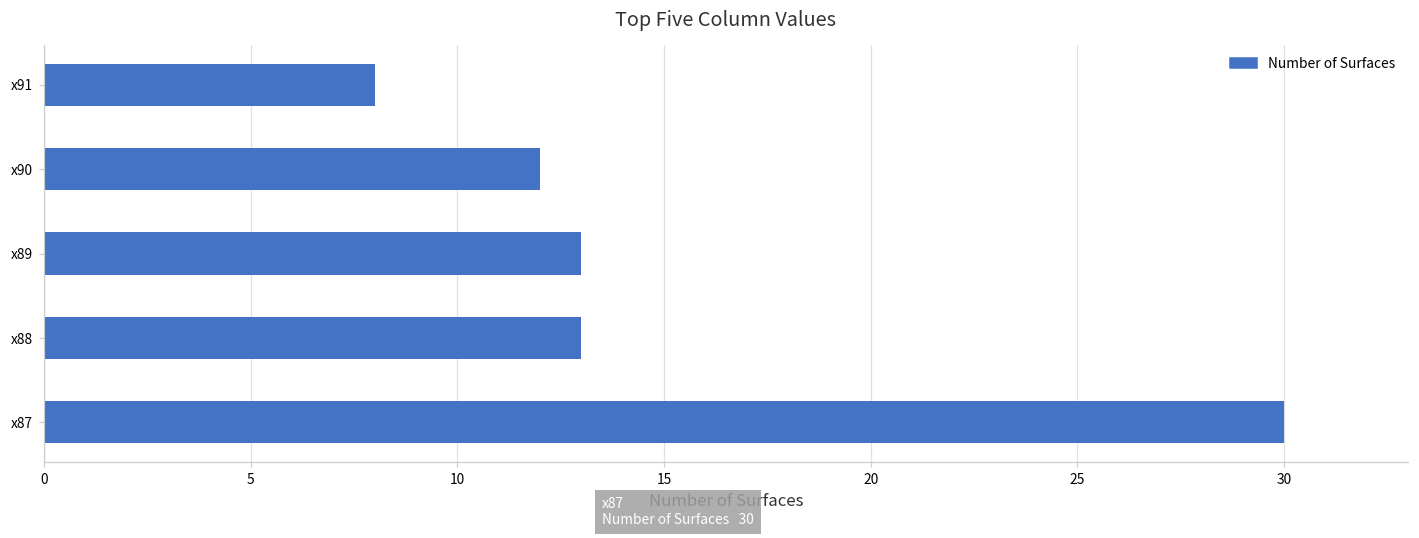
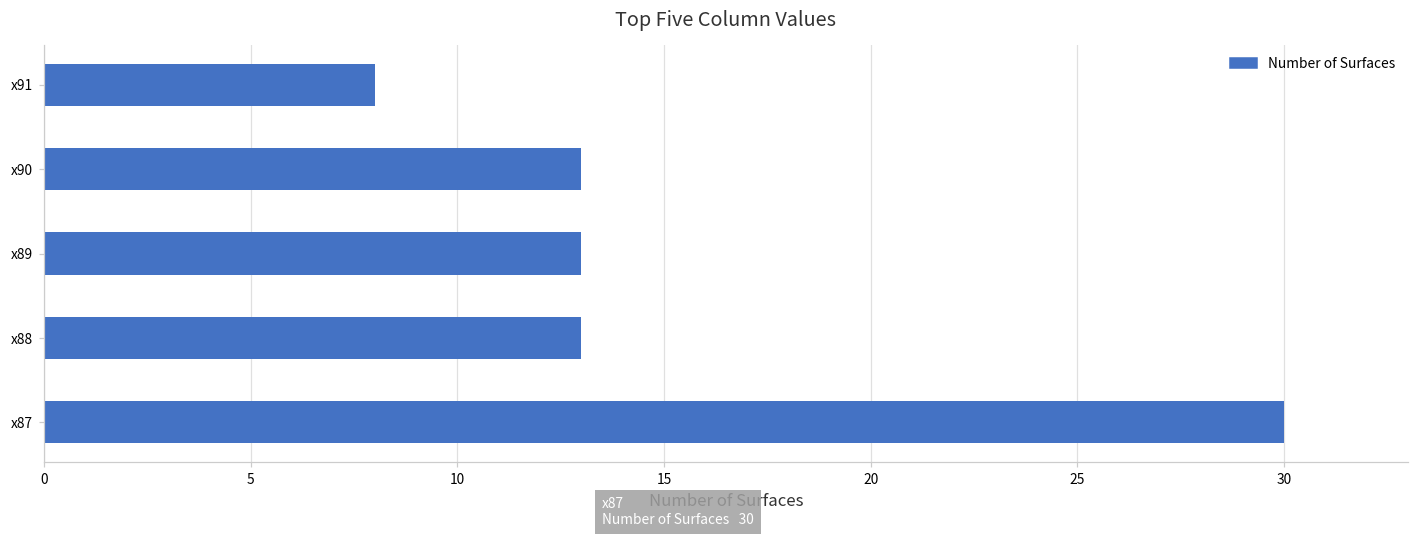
x90: 12 -> 13
